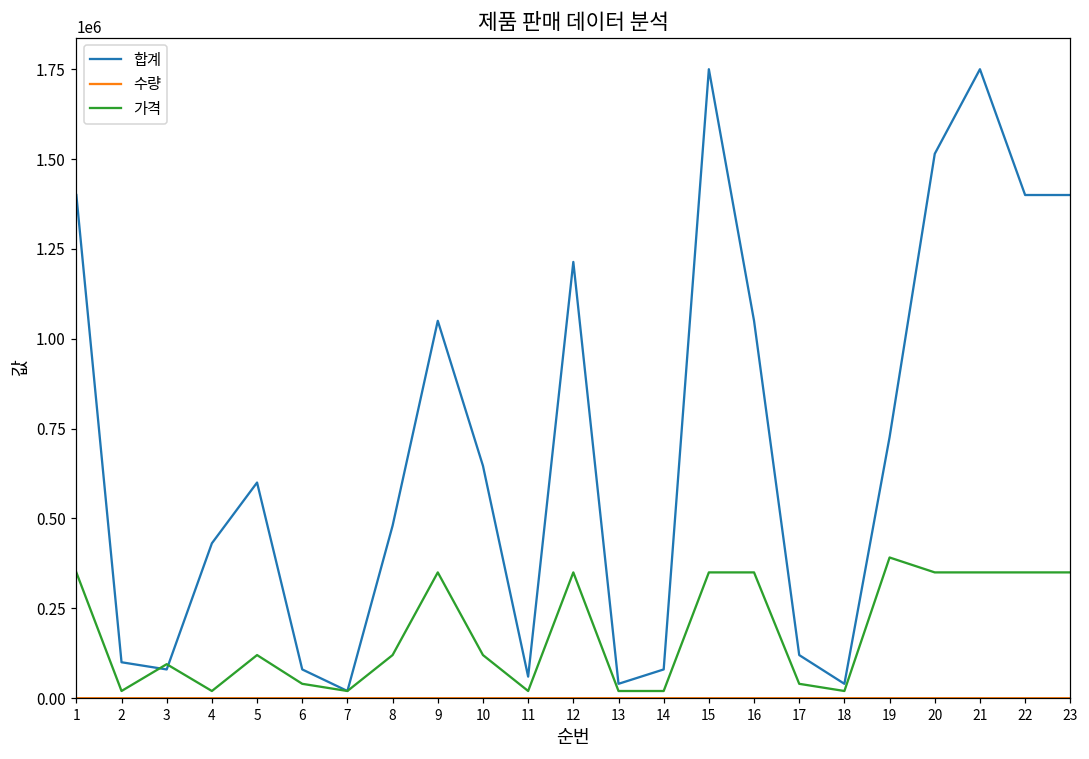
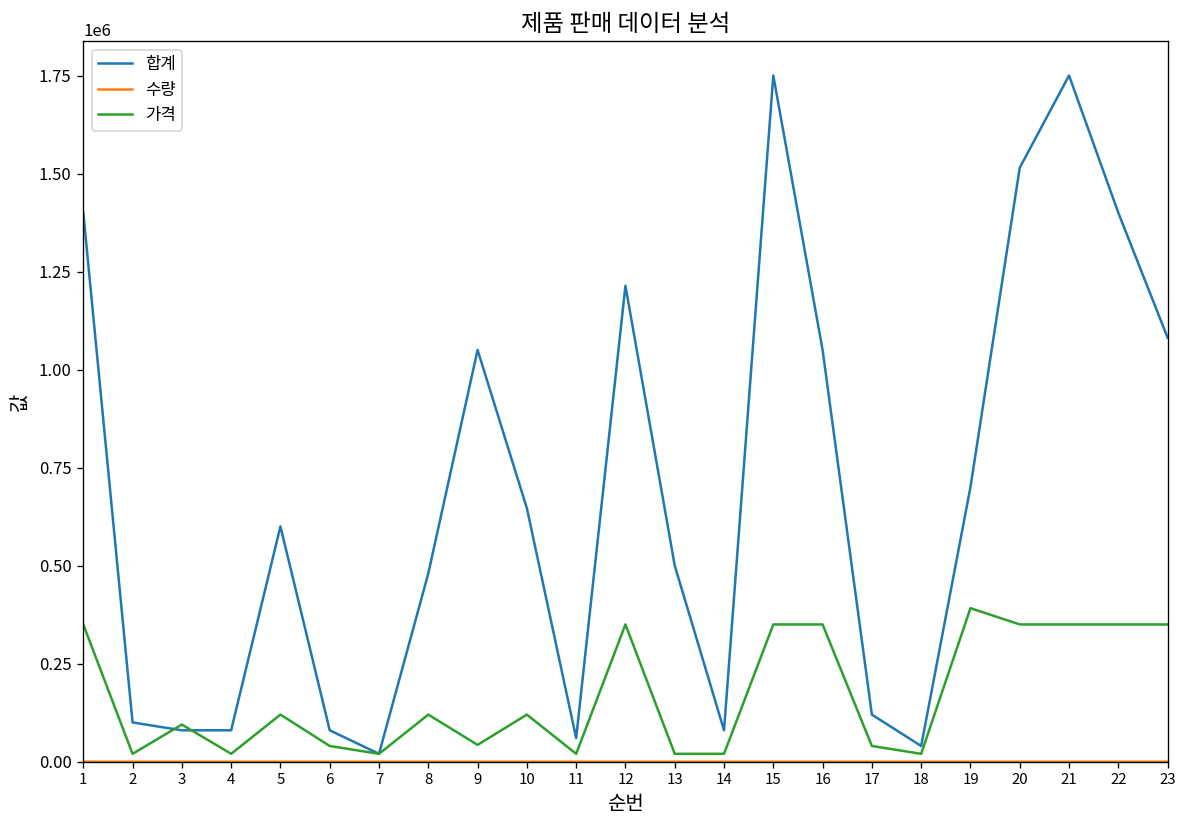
합계, 4: 430000 -> 80000
가격, 9: 350000 -> 40000
합계, 13: 40000 -> 500000
합계, 19: 730000 -> 700000
합계, 23: 1400000 -> 1080000
